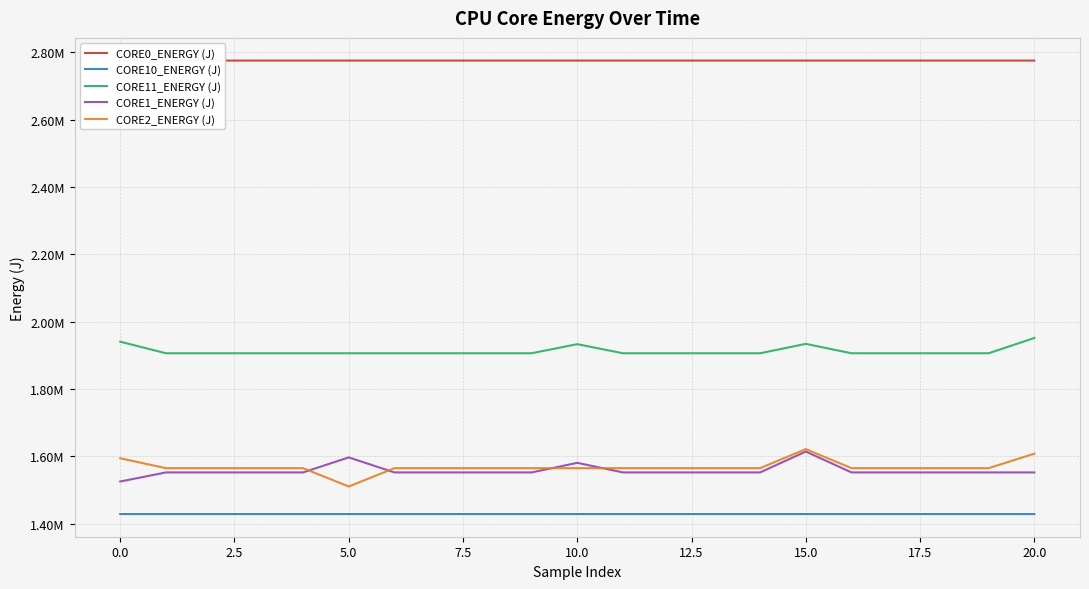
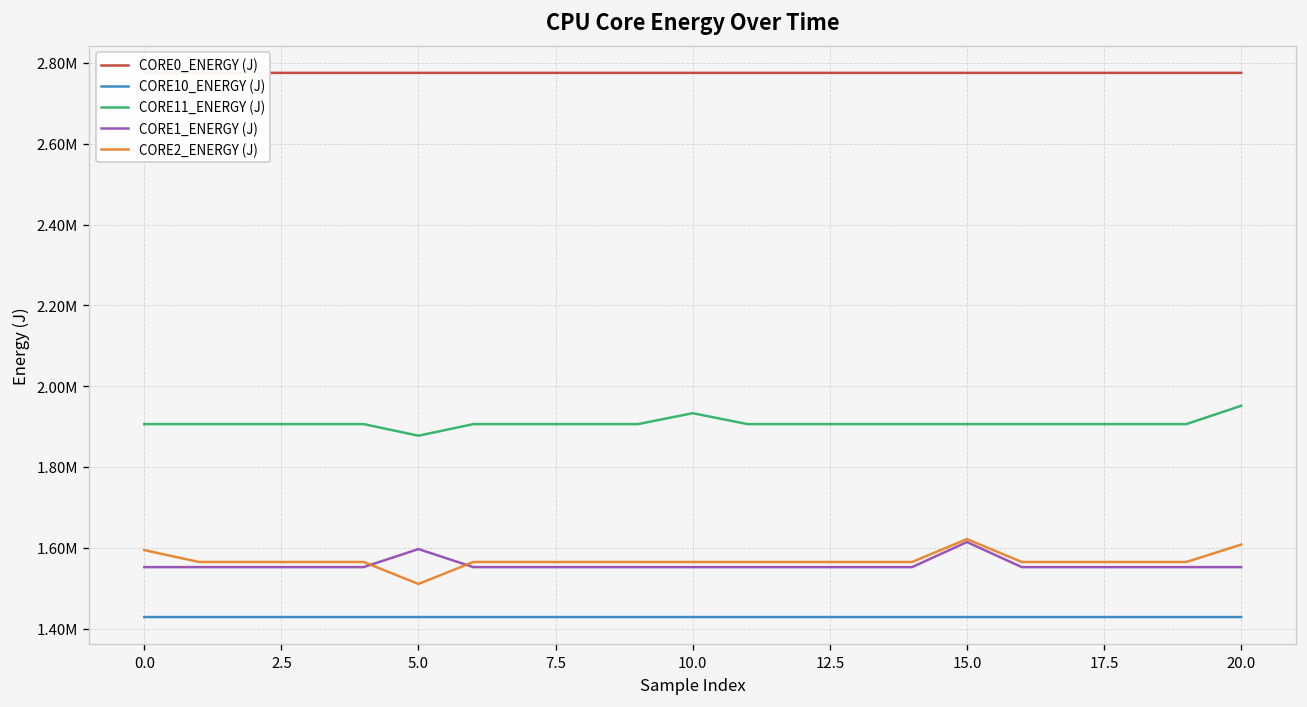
CORE11_ENERGY (J), 0.0: 1940000 -> 1910000
CORE1_ENERGY (J), 0.0: 1530000 -> 1550000
CORE11_ENERGY (J), 5.0: 1910000 -> 1880000
CORE1_ENERGY (J), 10.0: 1580000 -> 1550000
CORE11_ENERGY (J), 15.0: 1930000 -> 1910000
